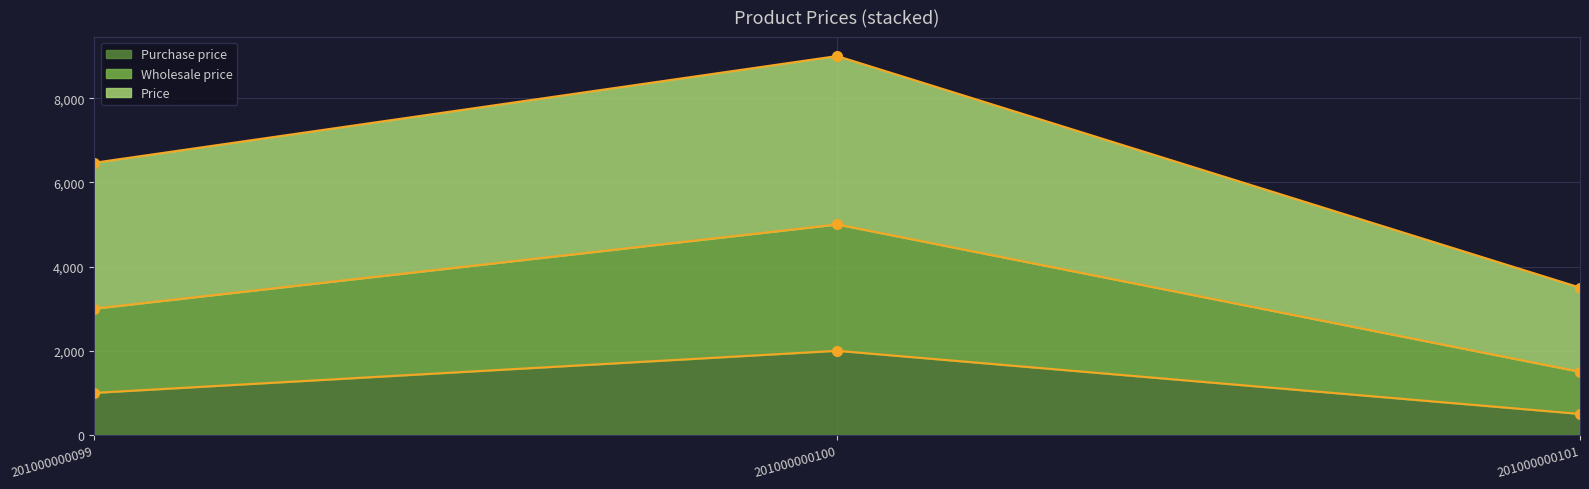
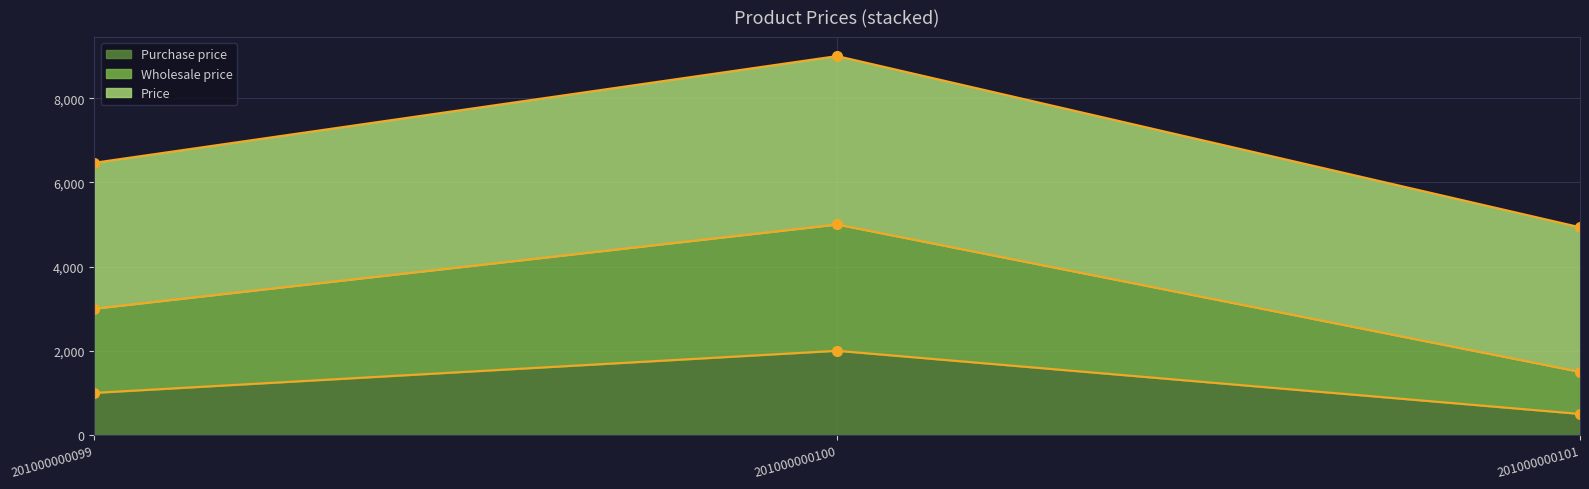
Price, 201000000101: 2,000 -> 3,400
